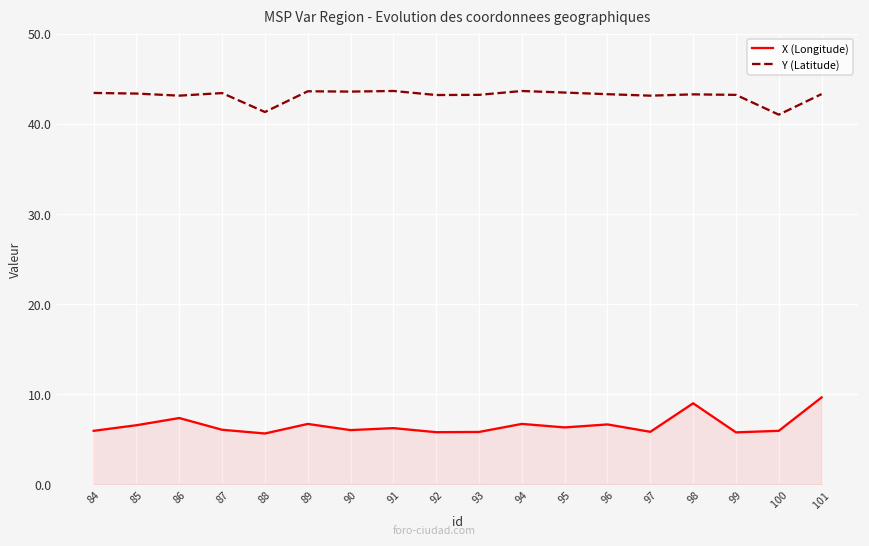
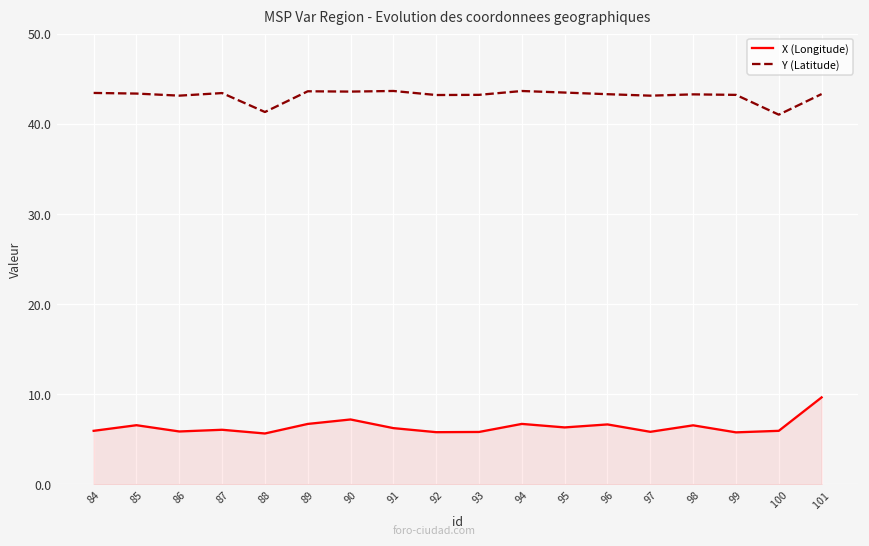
X (Longitude), 86: 7 -> 6
X (Longitude), 90: 6 -> 7
X (Longitude), 98: 9 -> 7
